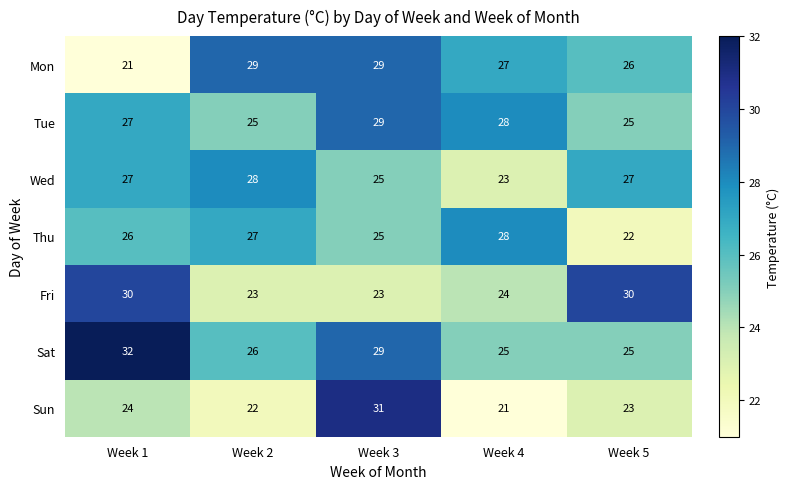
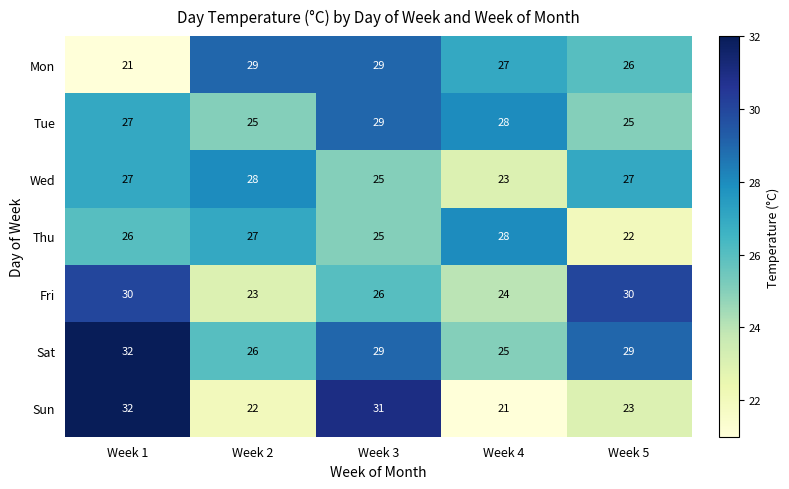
Fri, Week 3: 23 -> 26
Sat, Week 5: 25 -> 29
Sun, Week 1: 24 -> 32
